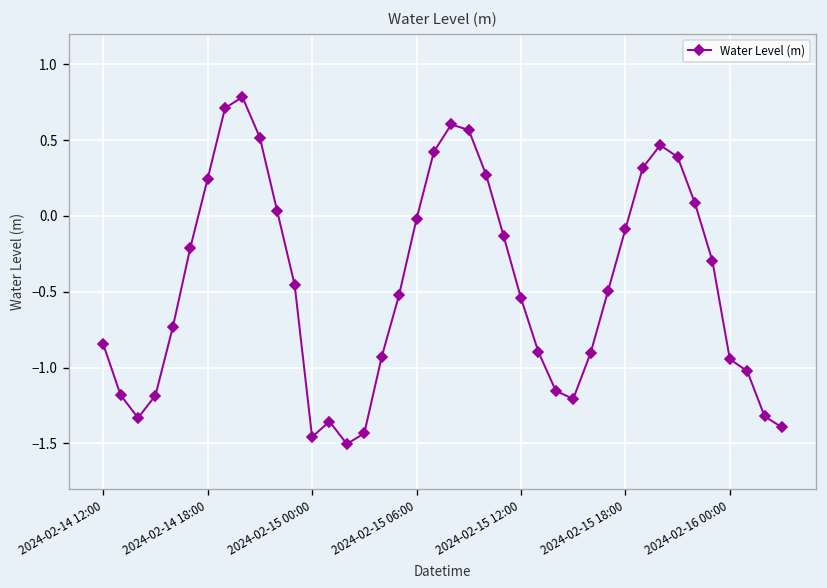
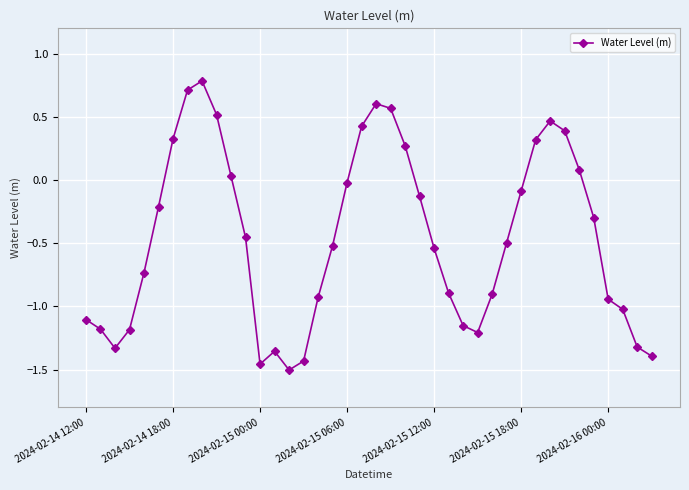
2024-02-14 12:00: -0.84 -> -1.10
2024-02-14 18:00: 0.24 -> 0.32
